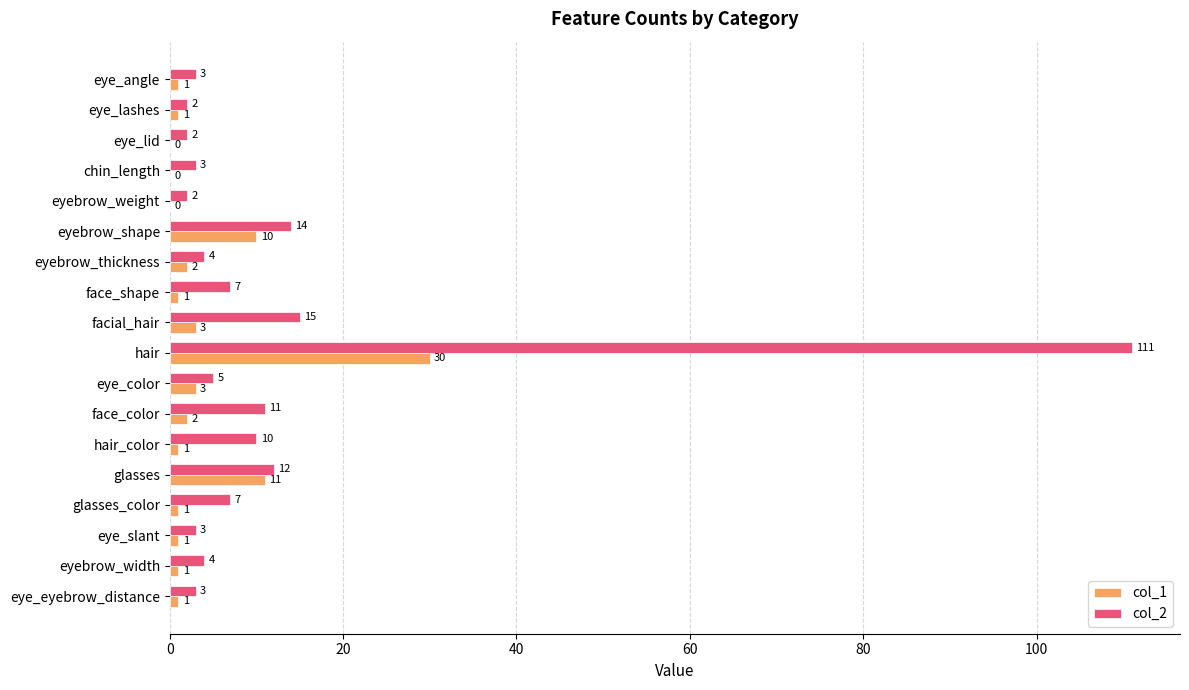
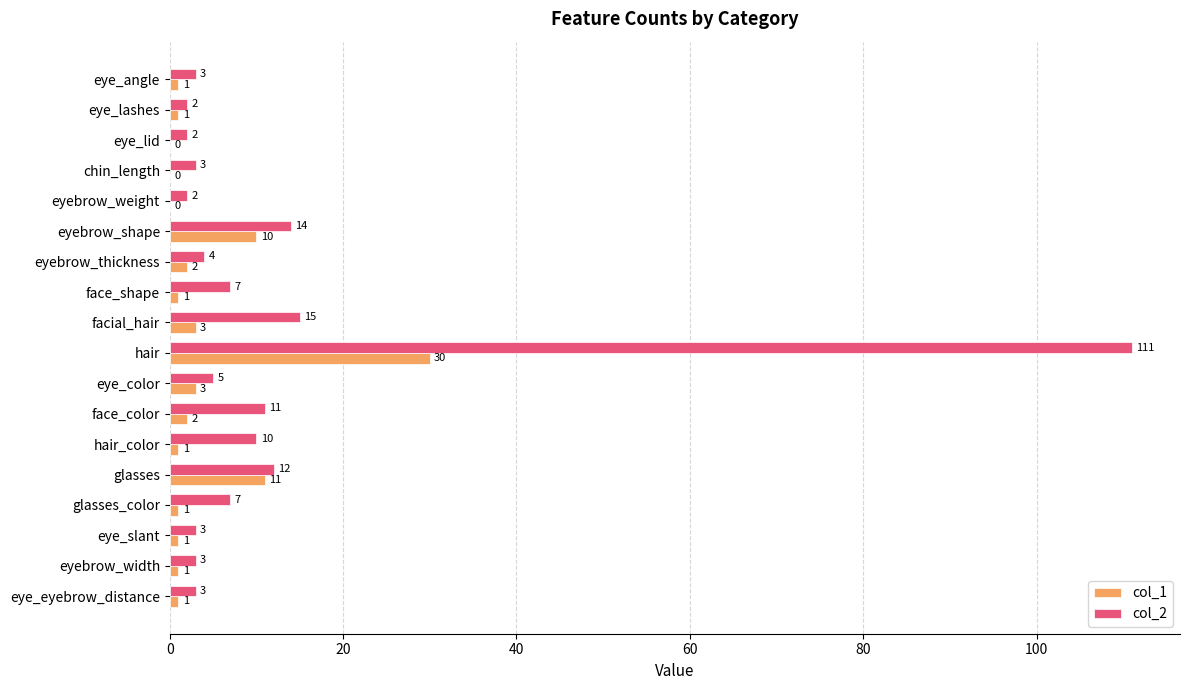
col_2, eyebrow_width: 4 -> 3
